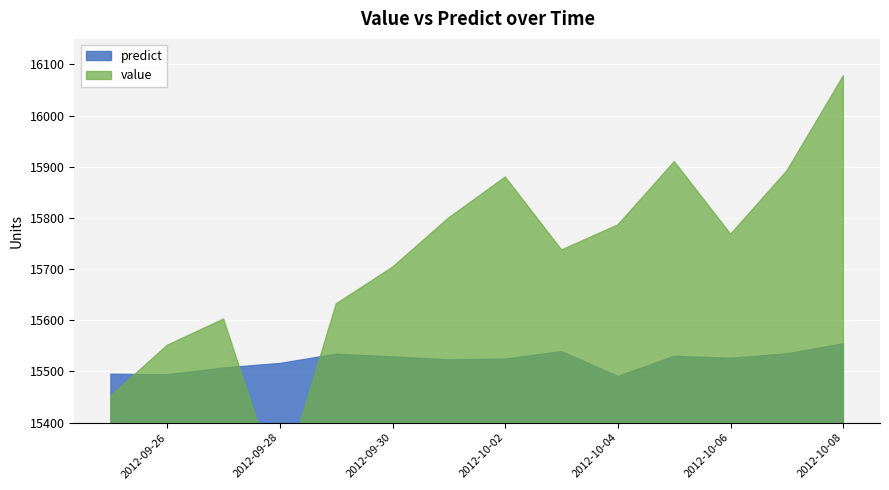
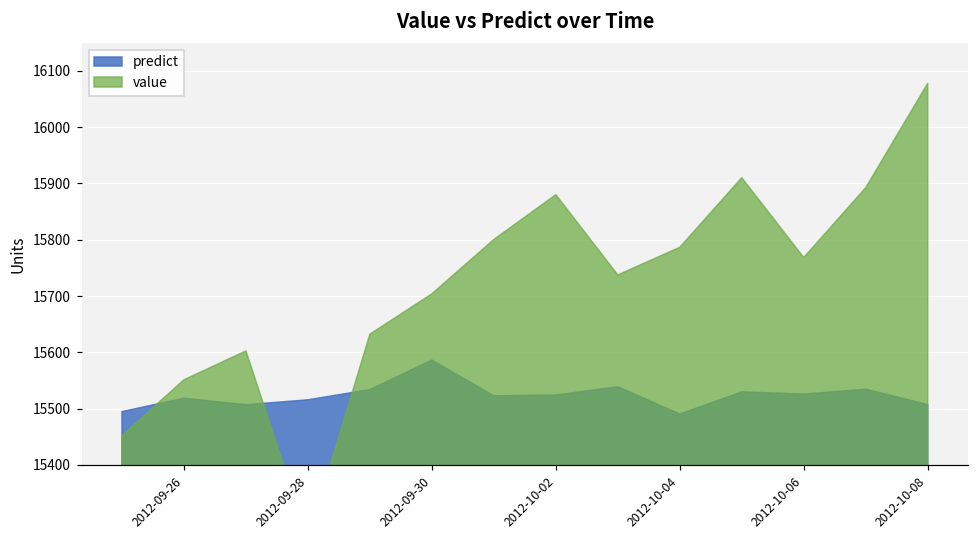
predict, 2012-09-26: 15490 -> 15520
predict, 2012-09-30: 15530 -> 15590
predict, 2012-10-08: 15550 -> 15510
